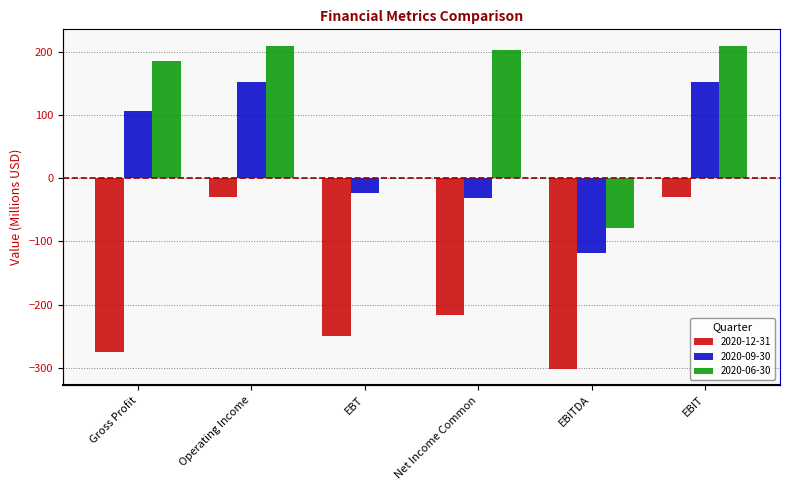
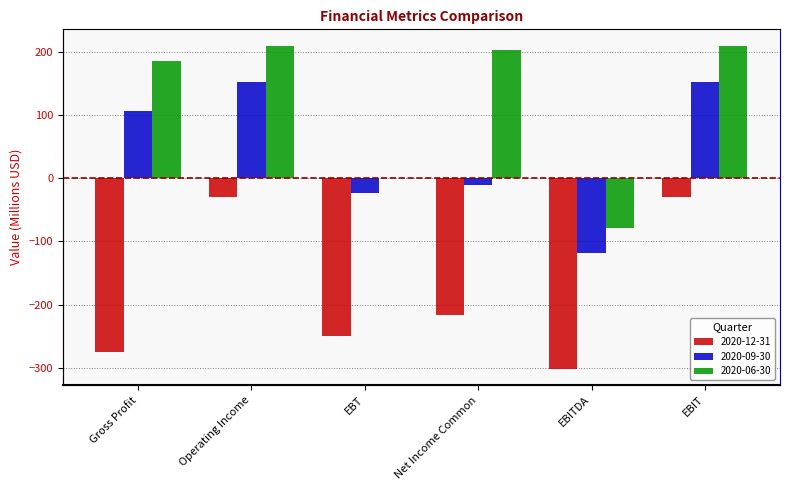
2020-09-30, Net Income Common: -30 -> -10
